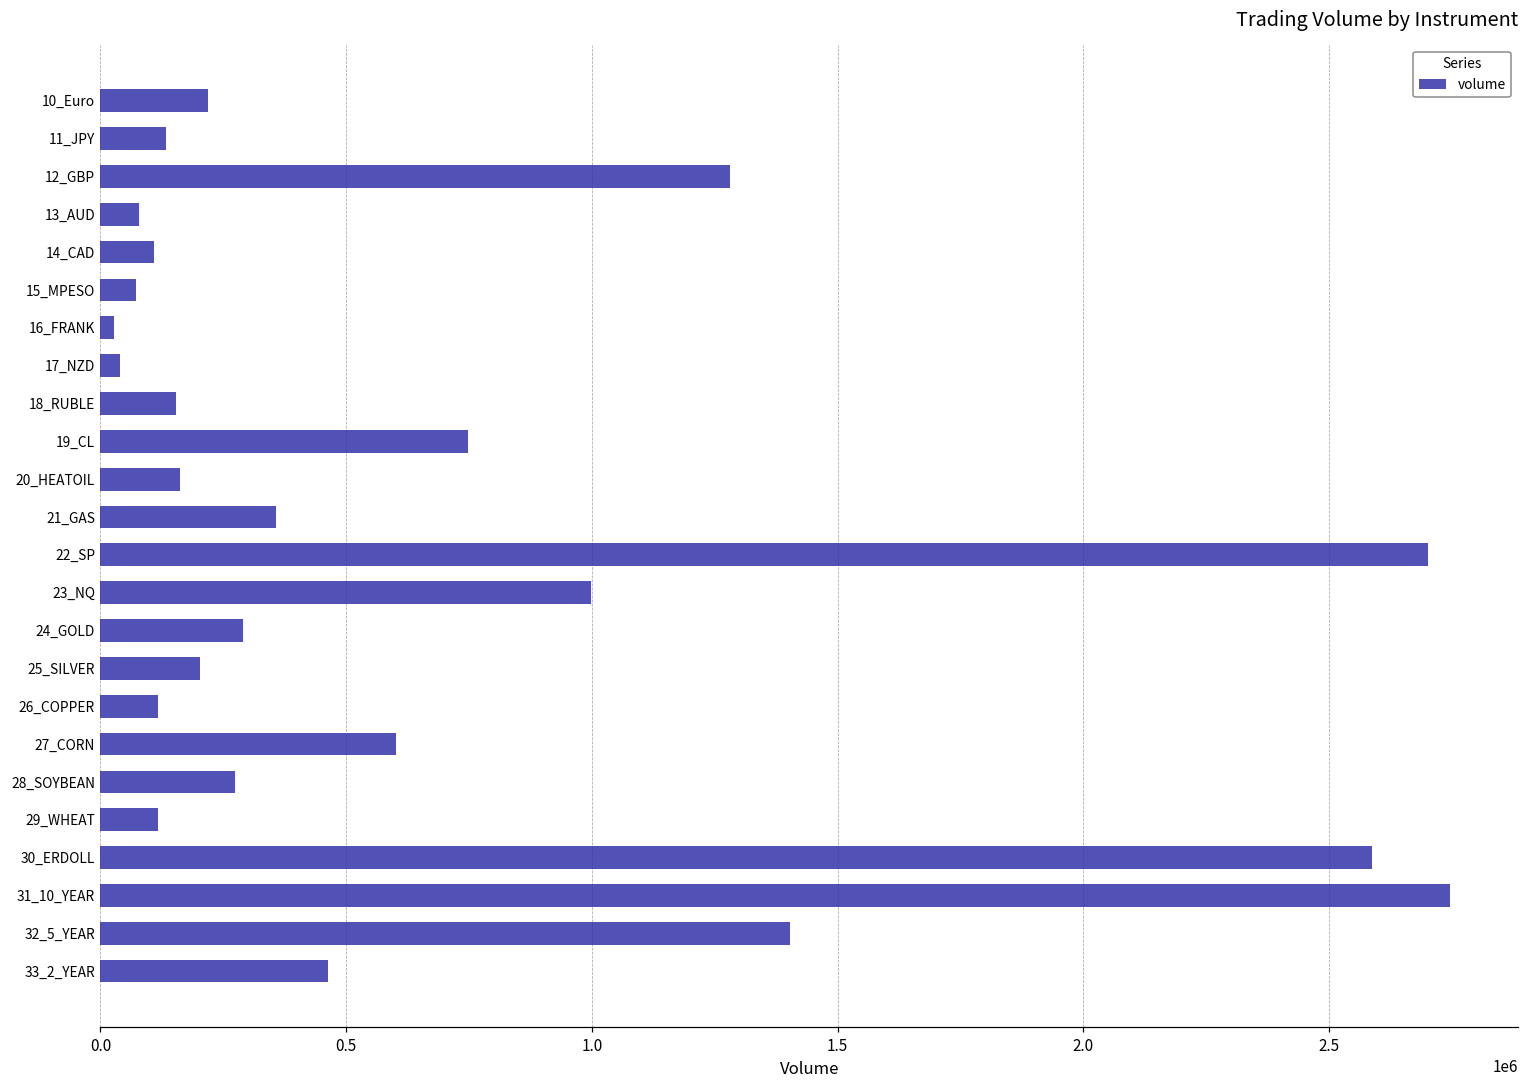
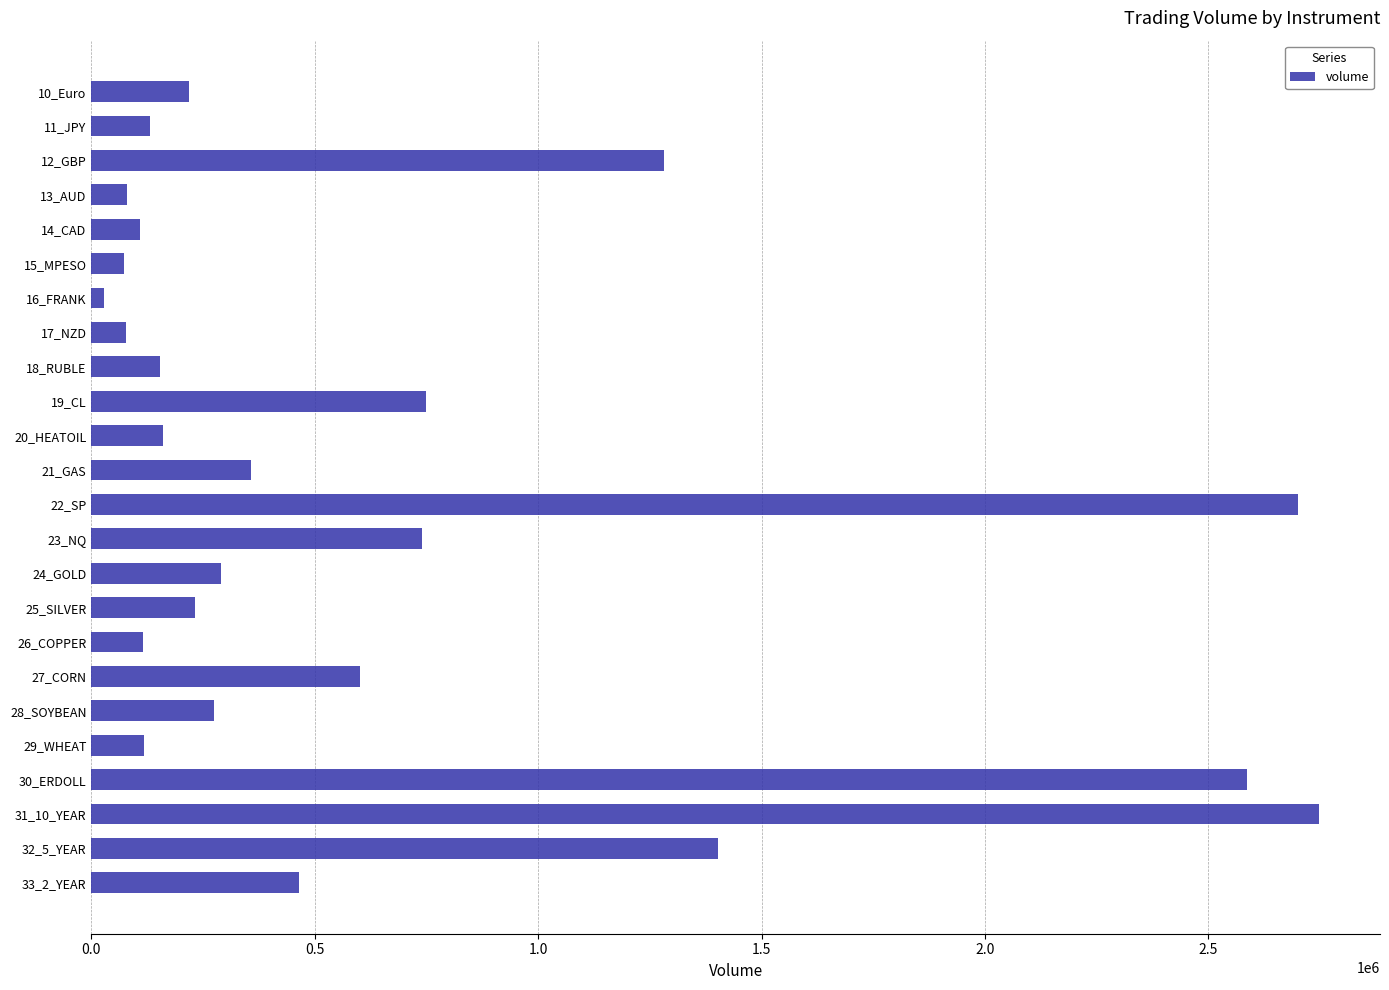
17_NZD: 40000 -> 80000
23_NQ: 1000000 -> 740000
25_SILVER: 200000 -> 230000
